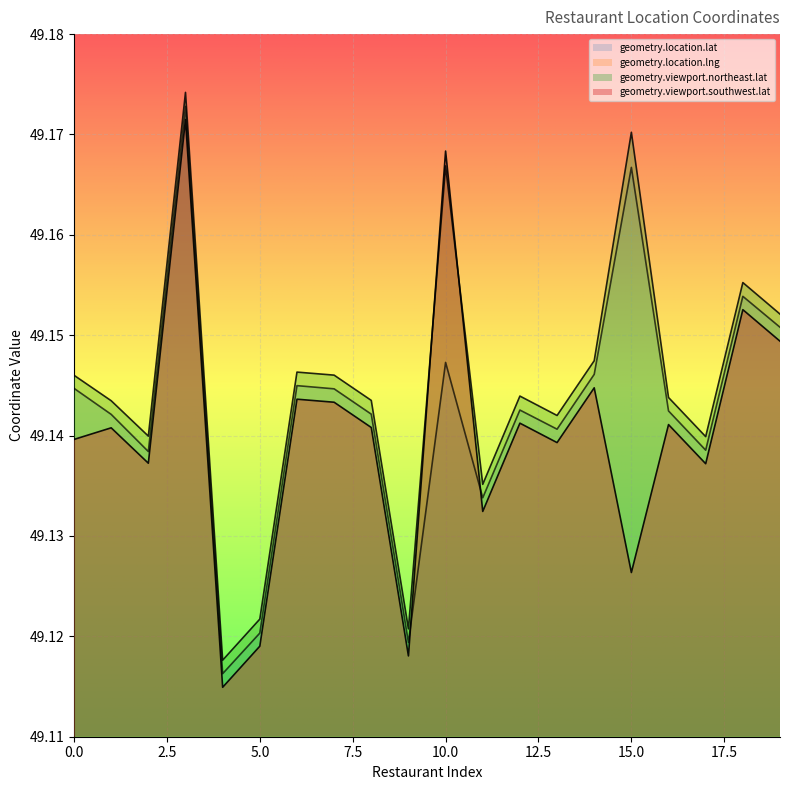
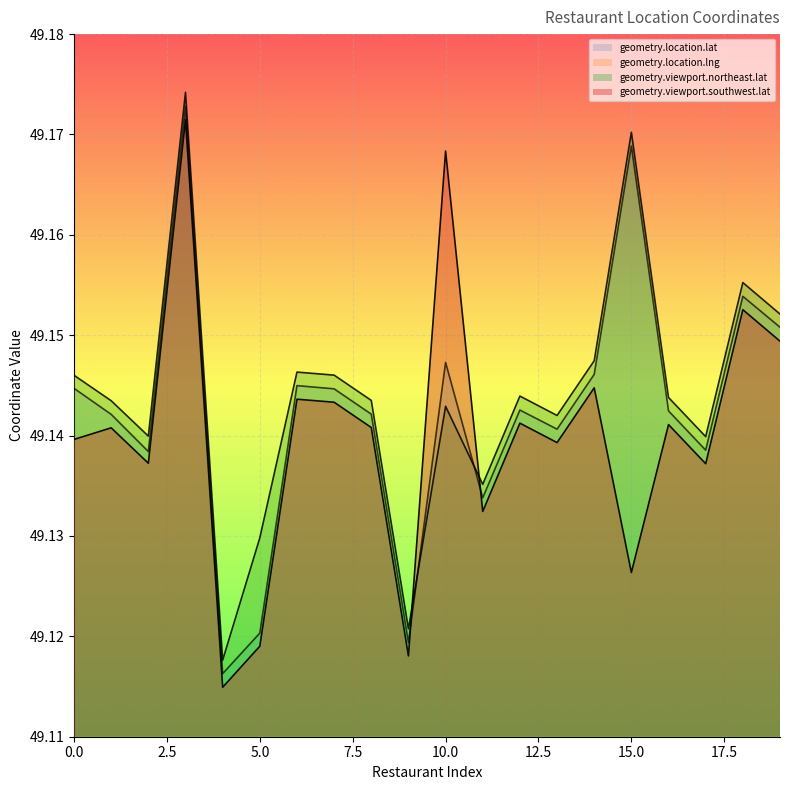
geometry.viewport.northeast.lat, 5.0: 49.1217 -> 49.1298
geometry.viewport.northeast.lat, 10.0: 49.1669 -> 49.1429
geometry.location.lat, 15.0: 49.1667 -> 49.1689
